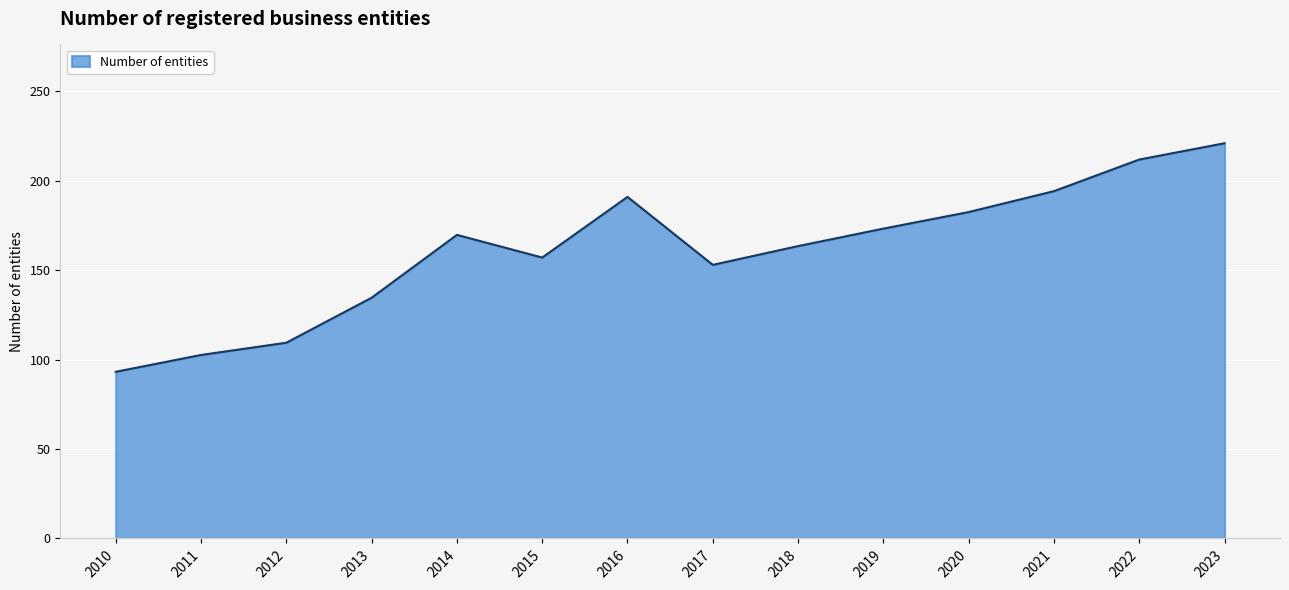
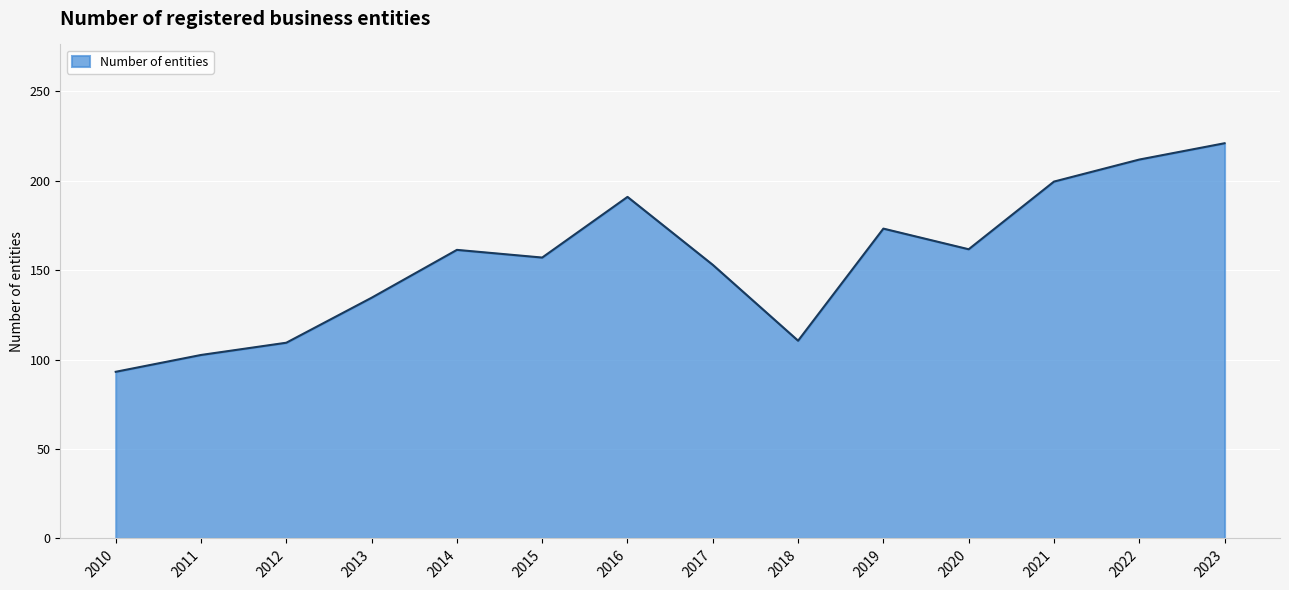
2014: 170 -> 161
2018: 163 -> 111
2020: 182 -> 162
2021: 194 -> 199
